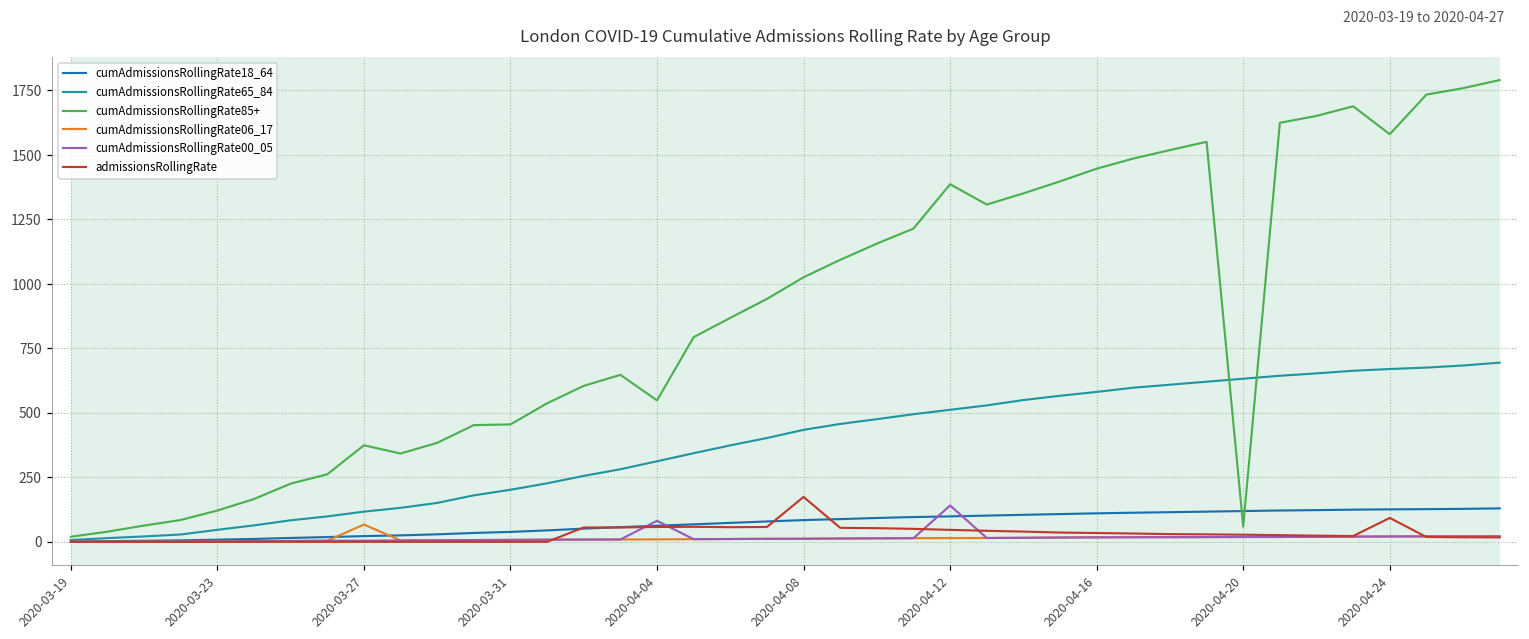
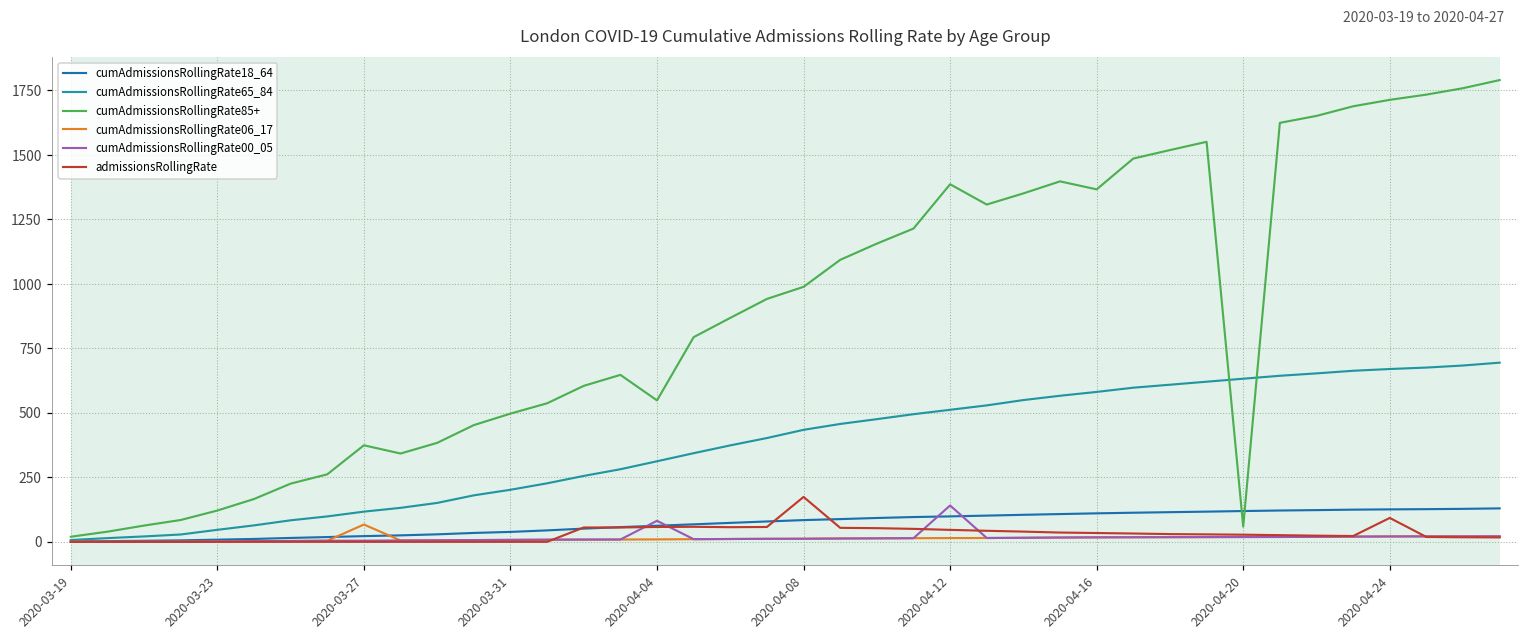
cumAdmissionsRollingRate85+, 2020-03-31: 460 -> 500
cumAdmissionsRollingRate85+, 2020-04-08: 1030 -> 990
cumAdmissionsRollingRate85+, 2020-04-16: 1450 -> 1370
cumAdmissionsRollingRate85+, 2020-04-24: 1580 -> 1710
